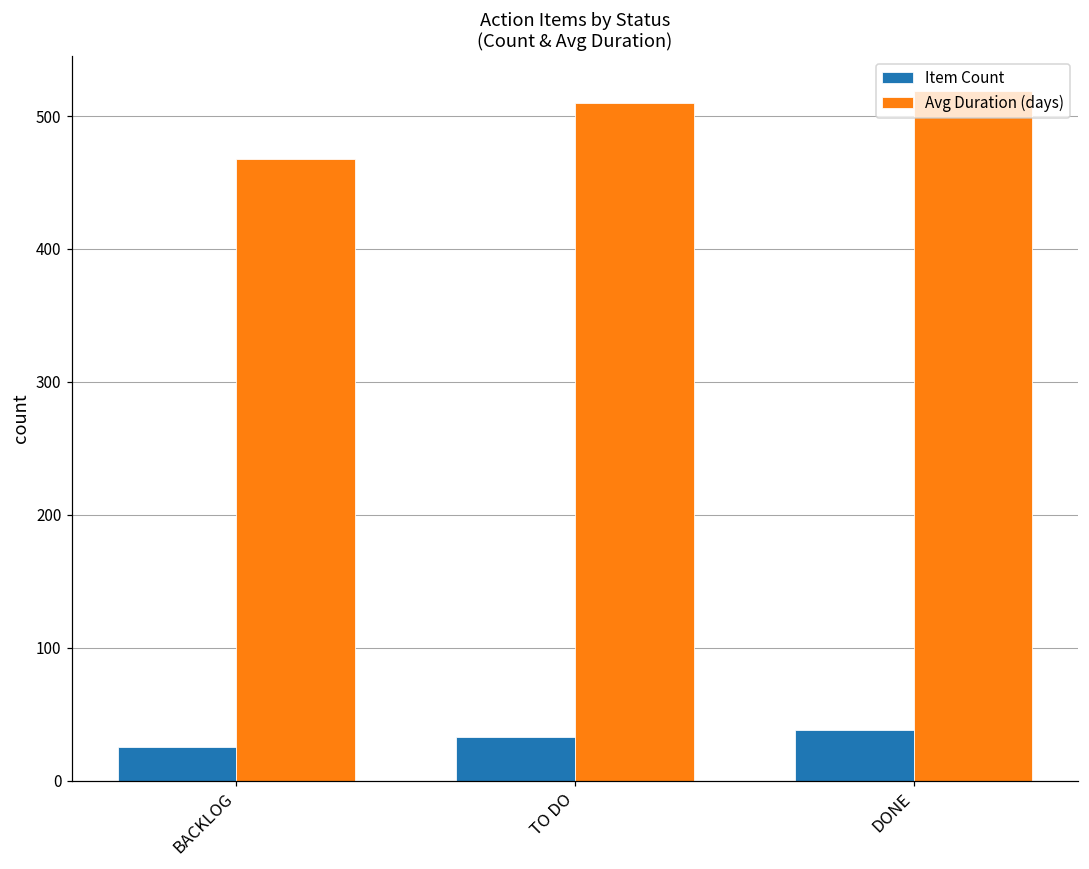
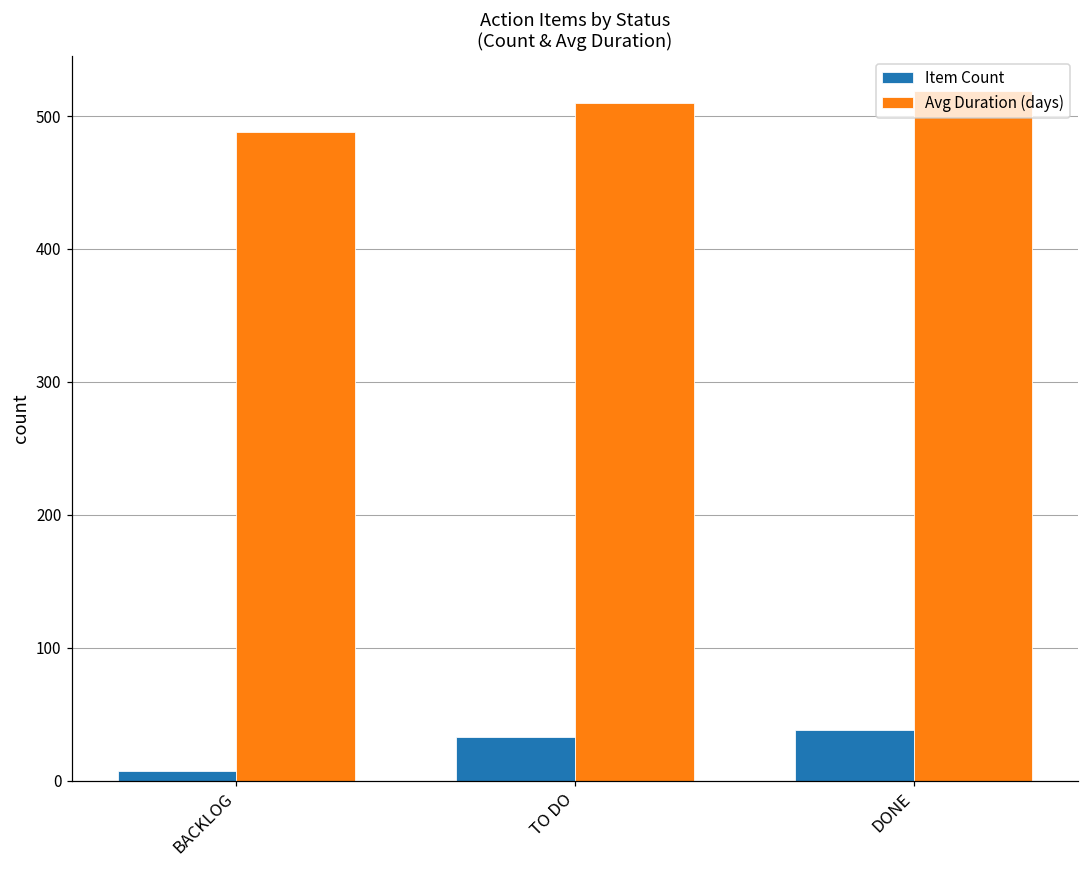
Item Count, BACKLOG: 25 -> 7
Avg Duration (days), BACKLOG: 468 -> 488
